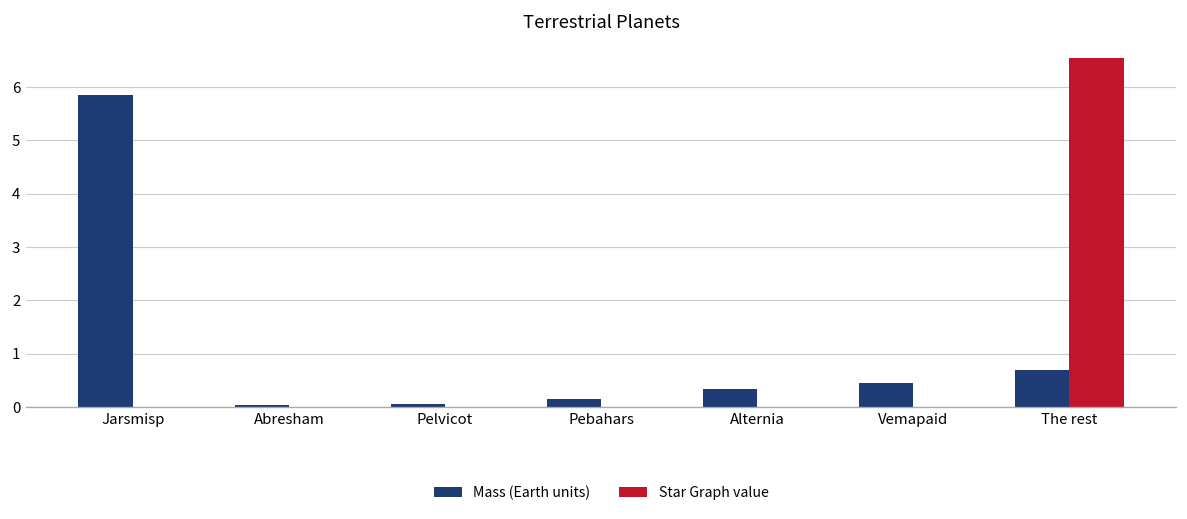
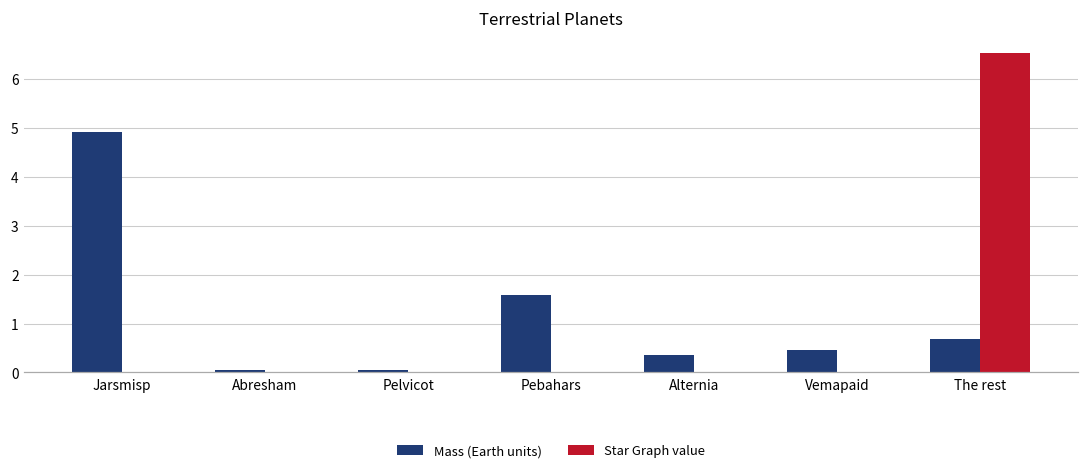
Mass (Earth units), Jarsmisp: 5.9 -> 4.9
Mass (Earth units), Pebahars: 0.1 -> 1.6
